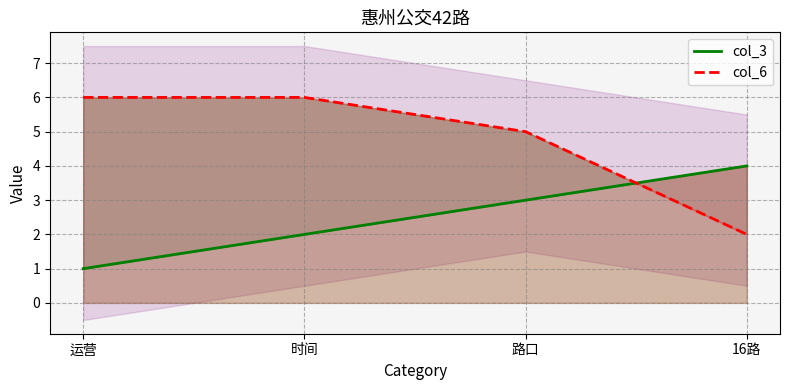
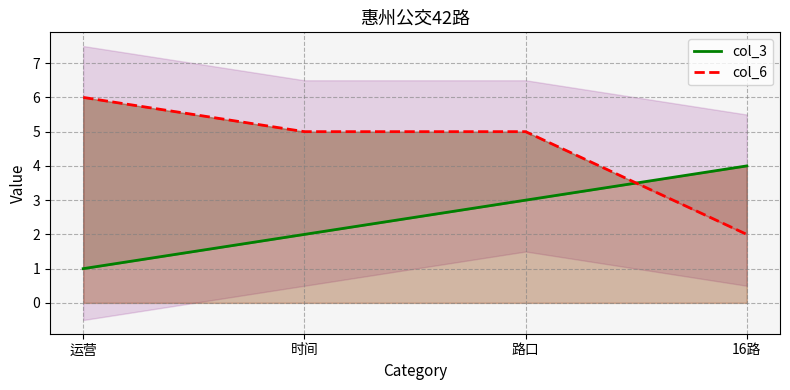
col_6, 时间: 6 -> 5
